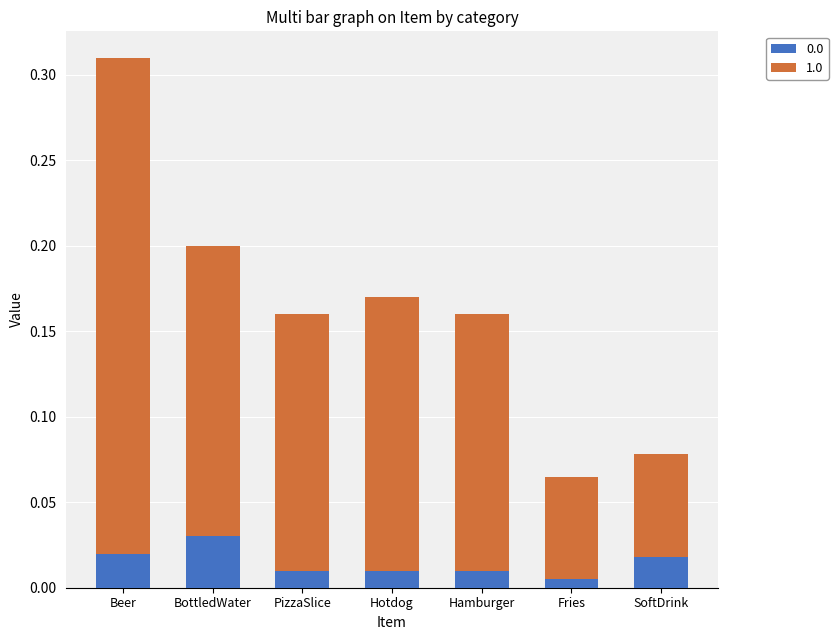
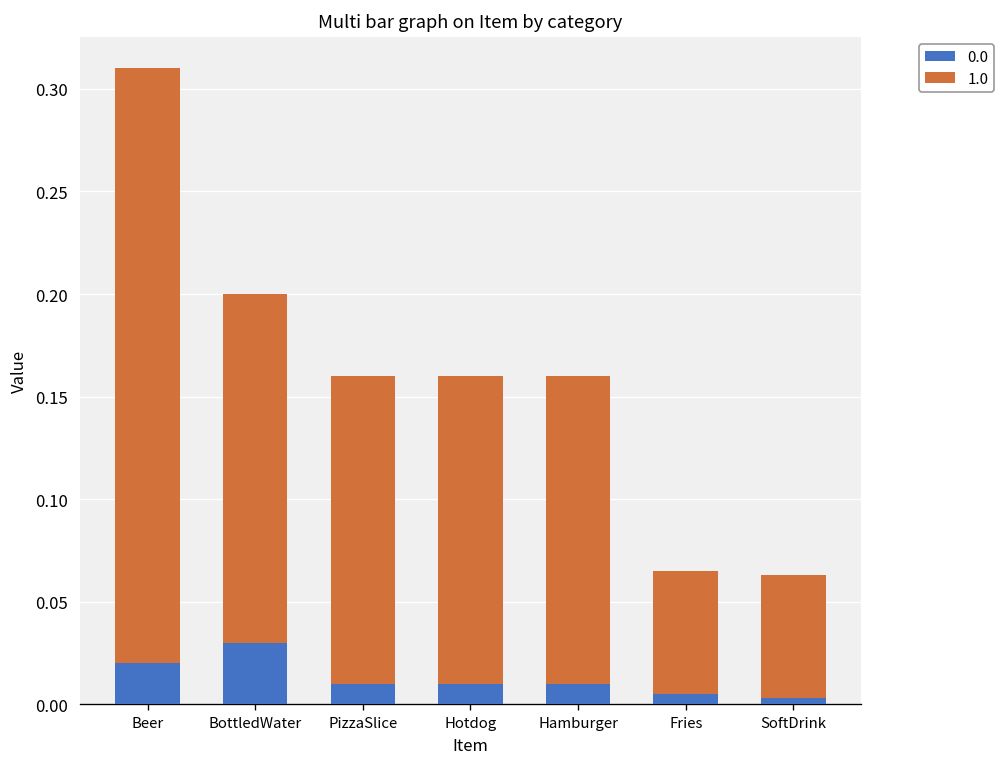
1.0, Hotdog: 0.16 -> 0.15
0.0, SoftDrink: 0.018 -> 0.003
